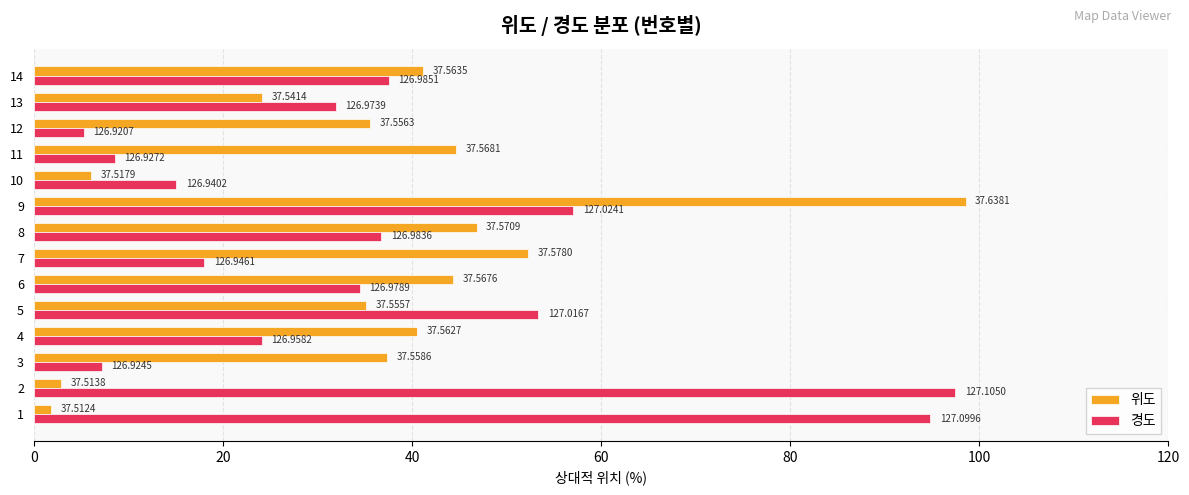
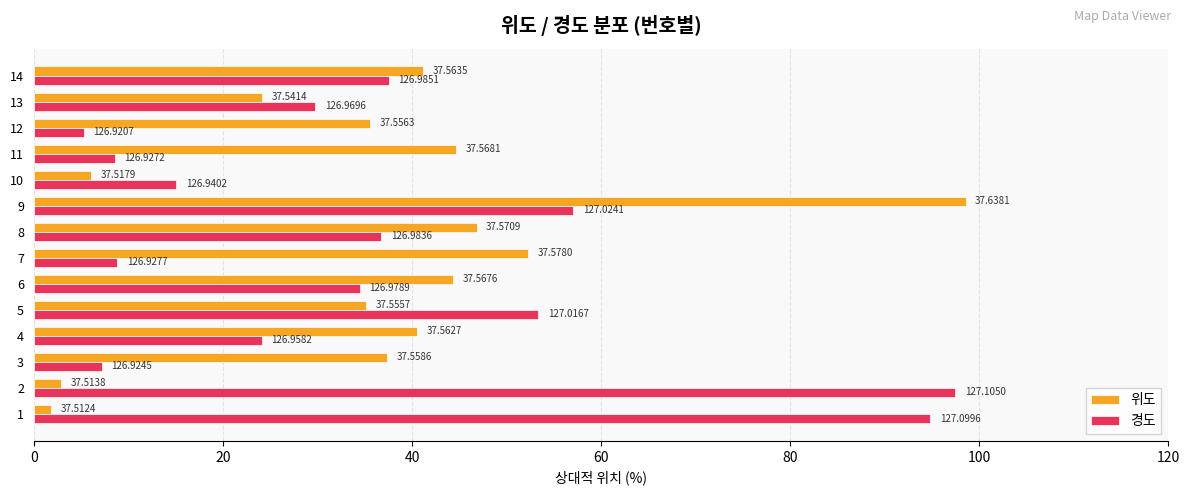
경도, 13: 126.9739 -> 126.9696
경도, 7: 126.9461 -> 126.9277
